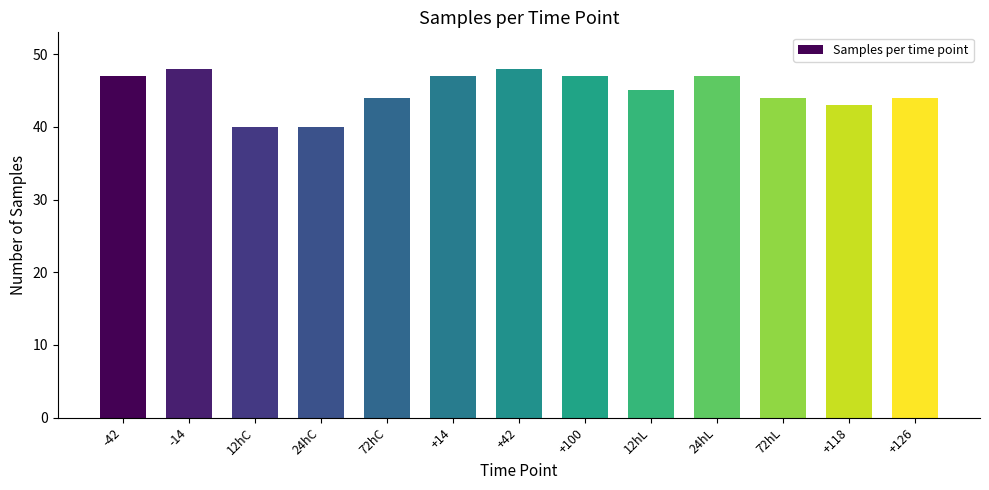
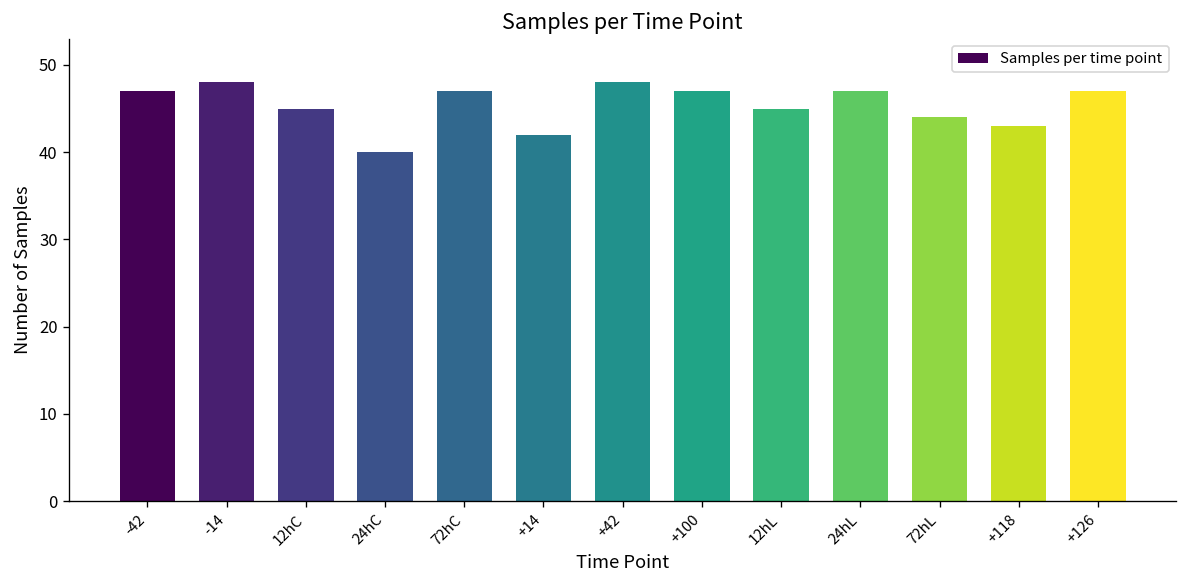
12hC: 40 -> 45
72hC: 44 -> 47
+14: 47 -> 42
+126: 44 -> 47
